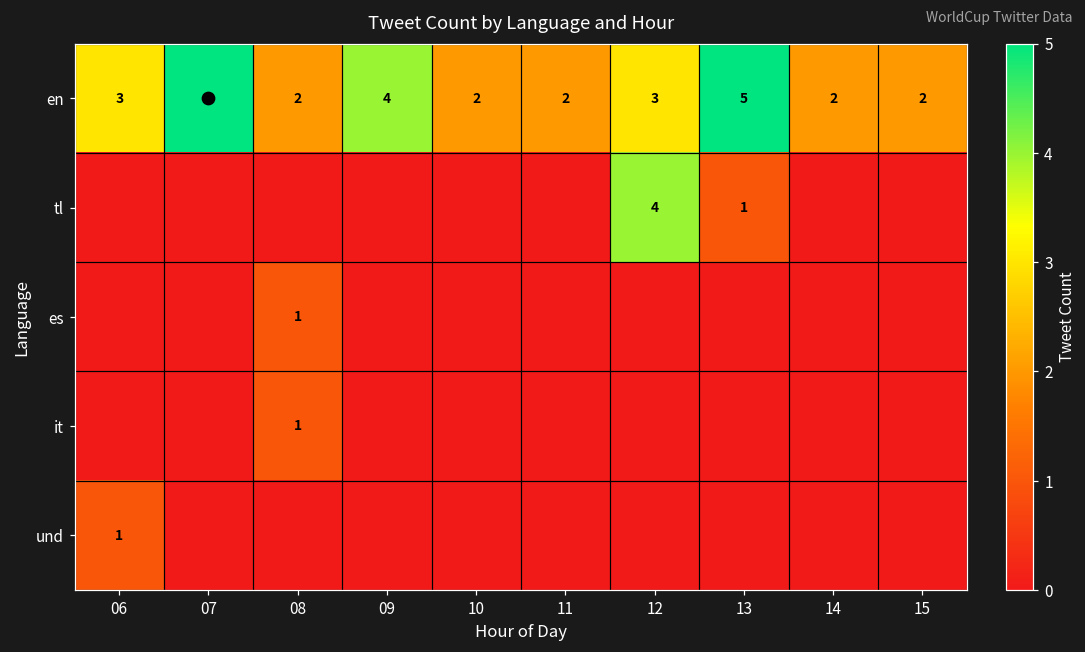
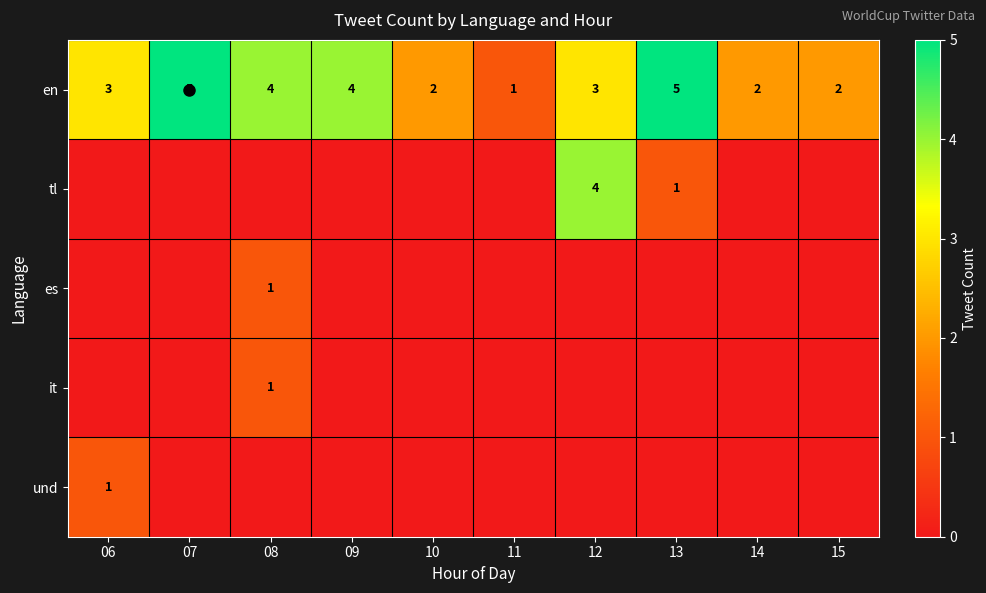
en, 08: 2 -> 4
en, 11: 2 -> 1
